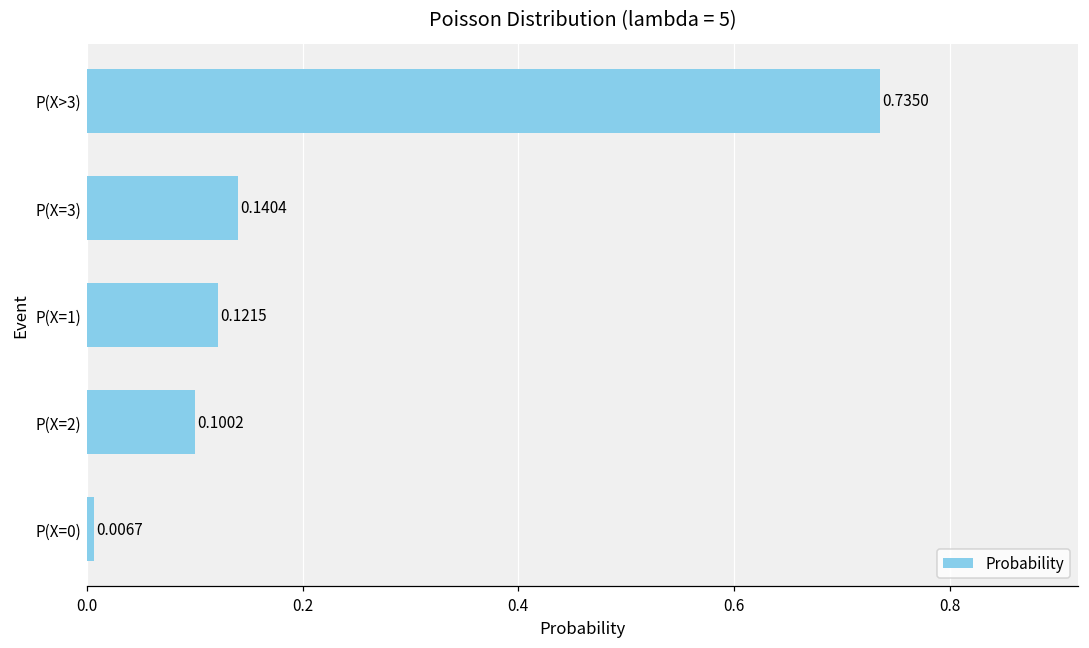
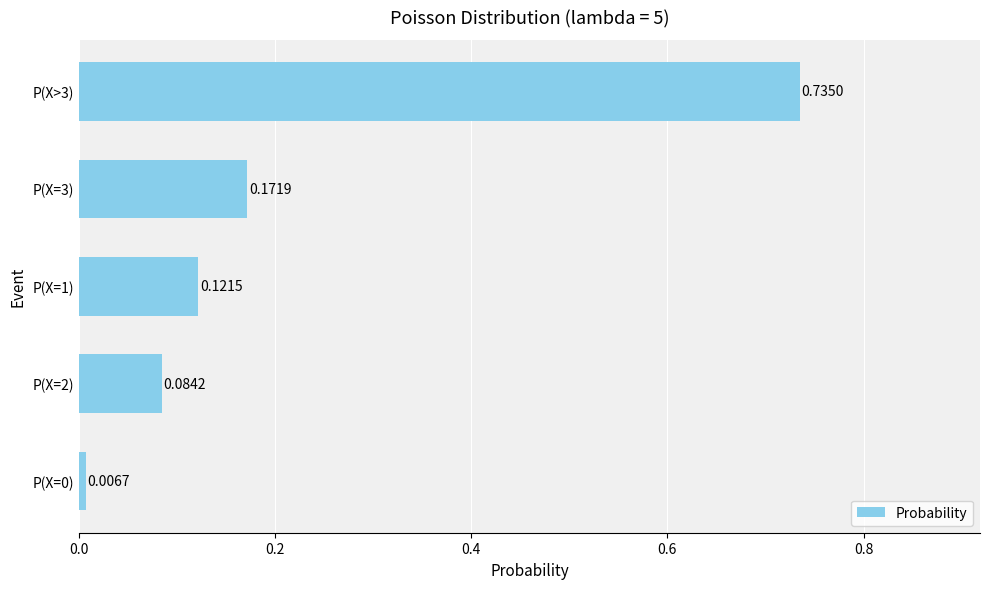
P(X=3): 0.1404 -> 0.1719
P(X=2): 0.1002 -> 0.0842
